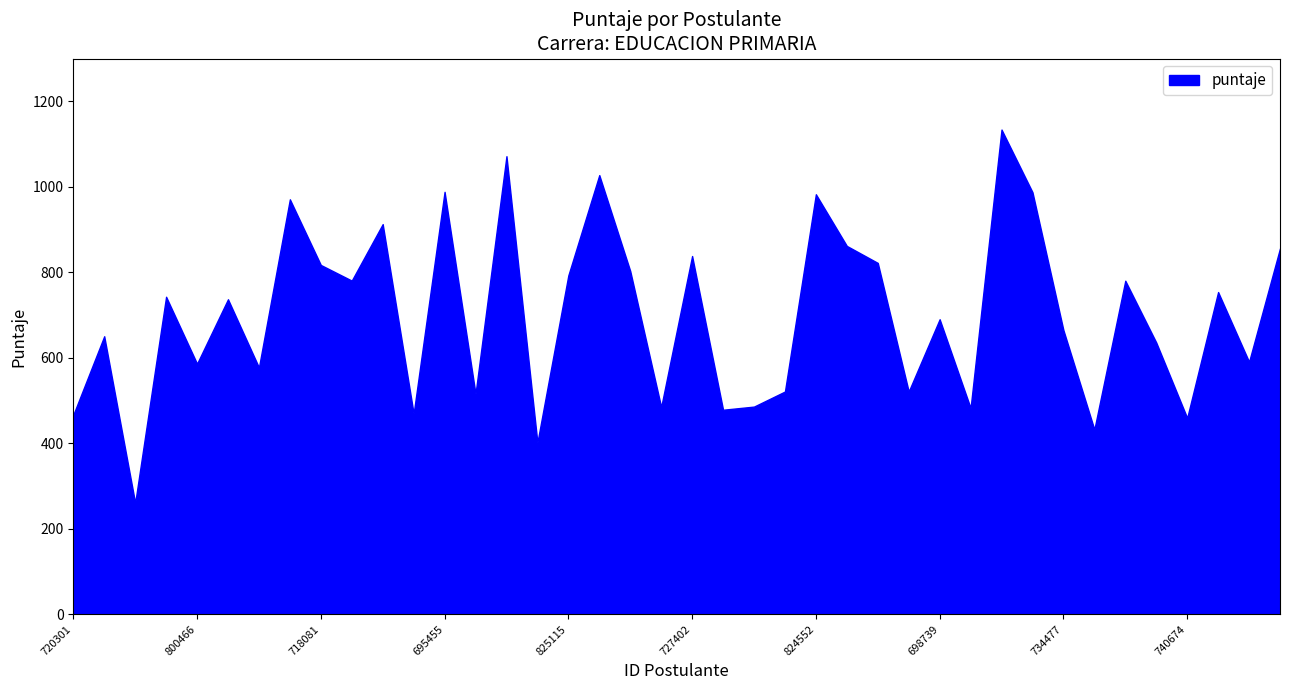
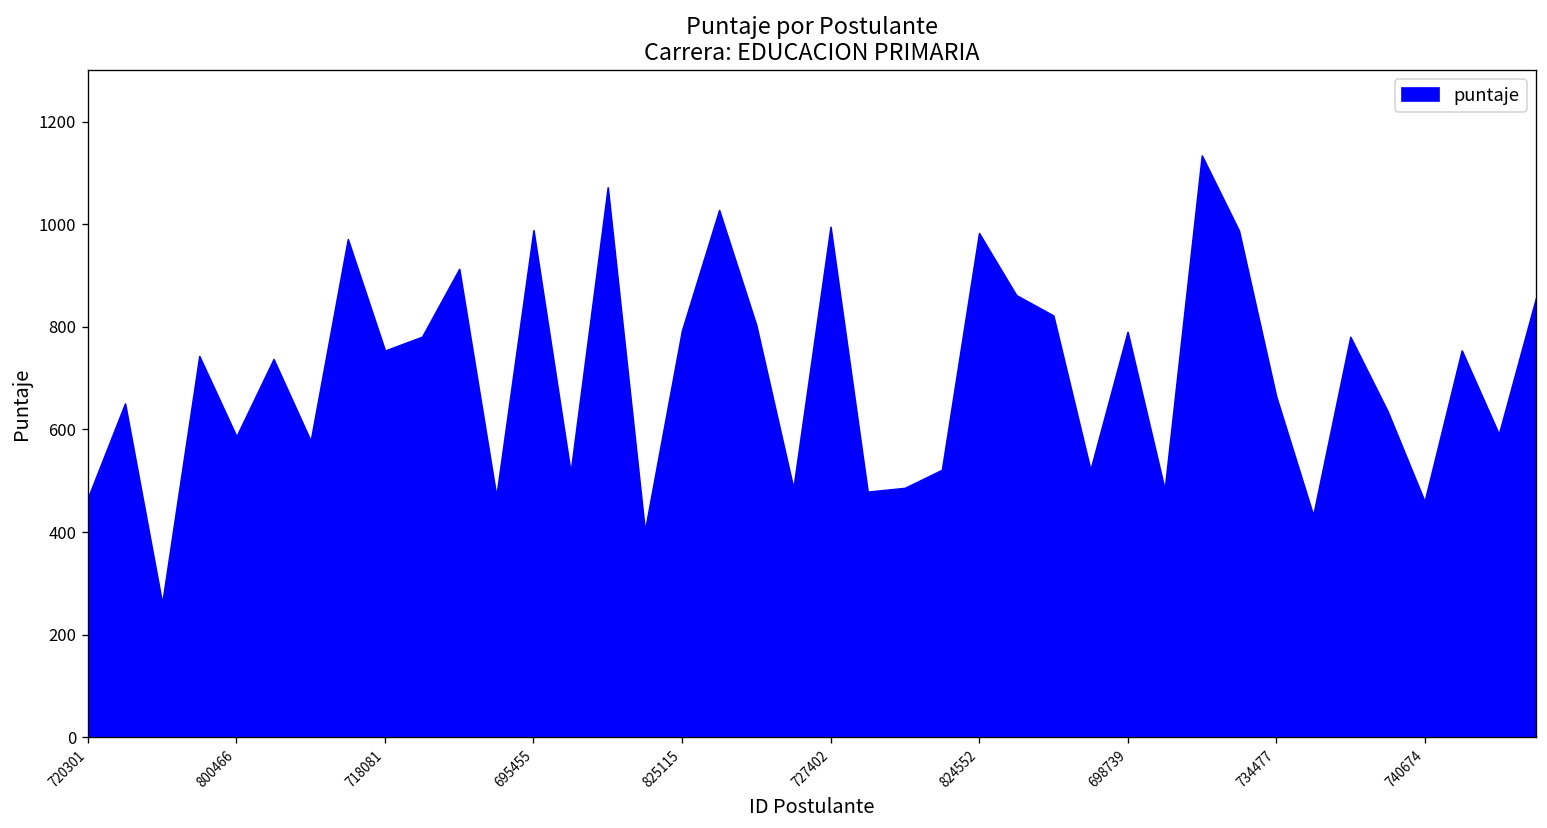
718081: 820 -> 750
727402: 840 -> 990
698739: 690 -> 790
